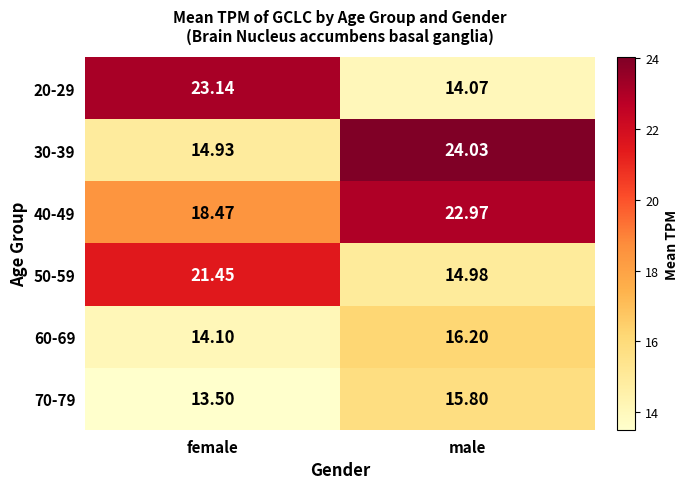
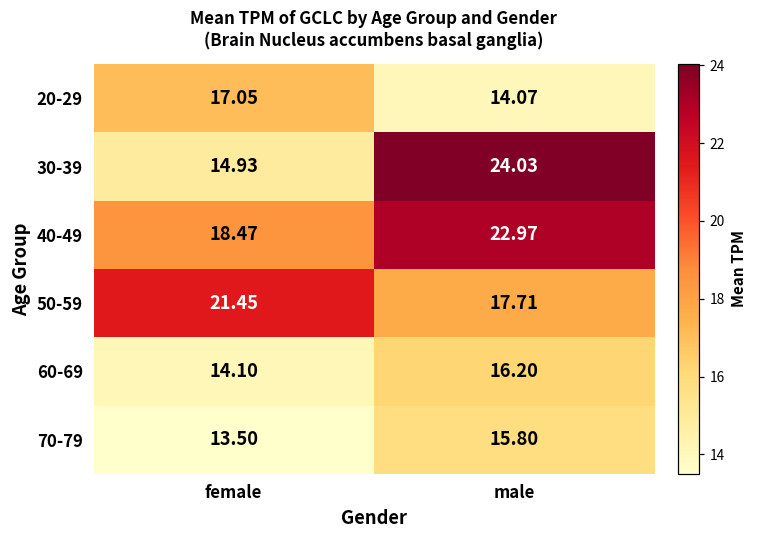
20-29, female: 23.14 -> 17.05
50-59, male: 14.98 -> 17.71
